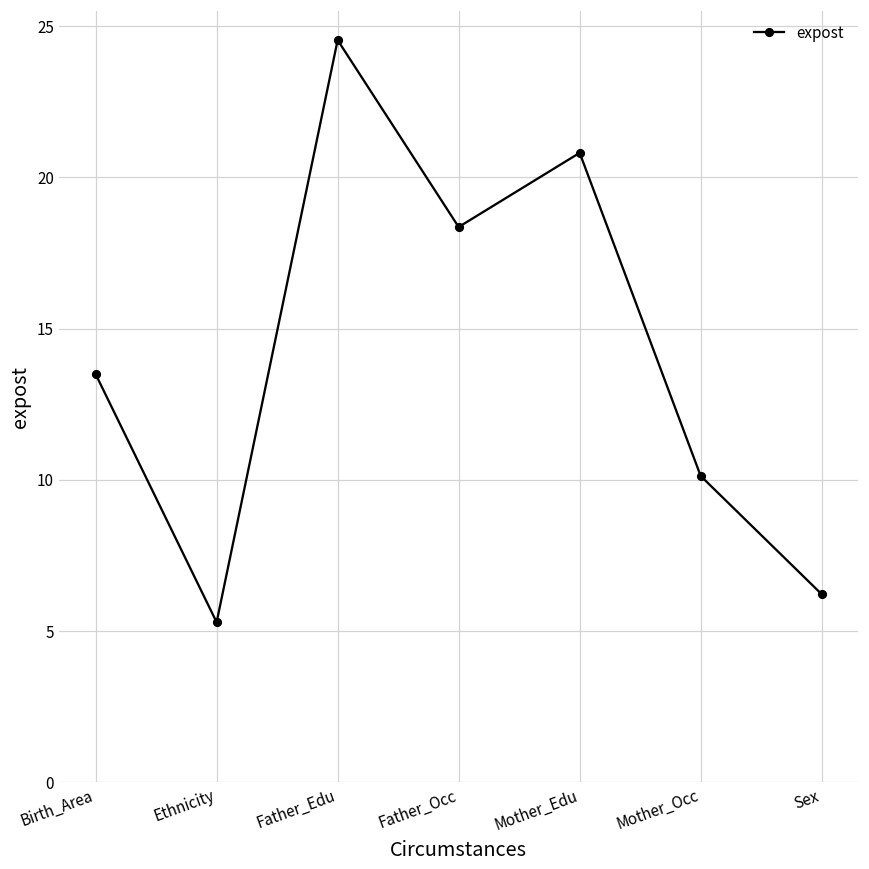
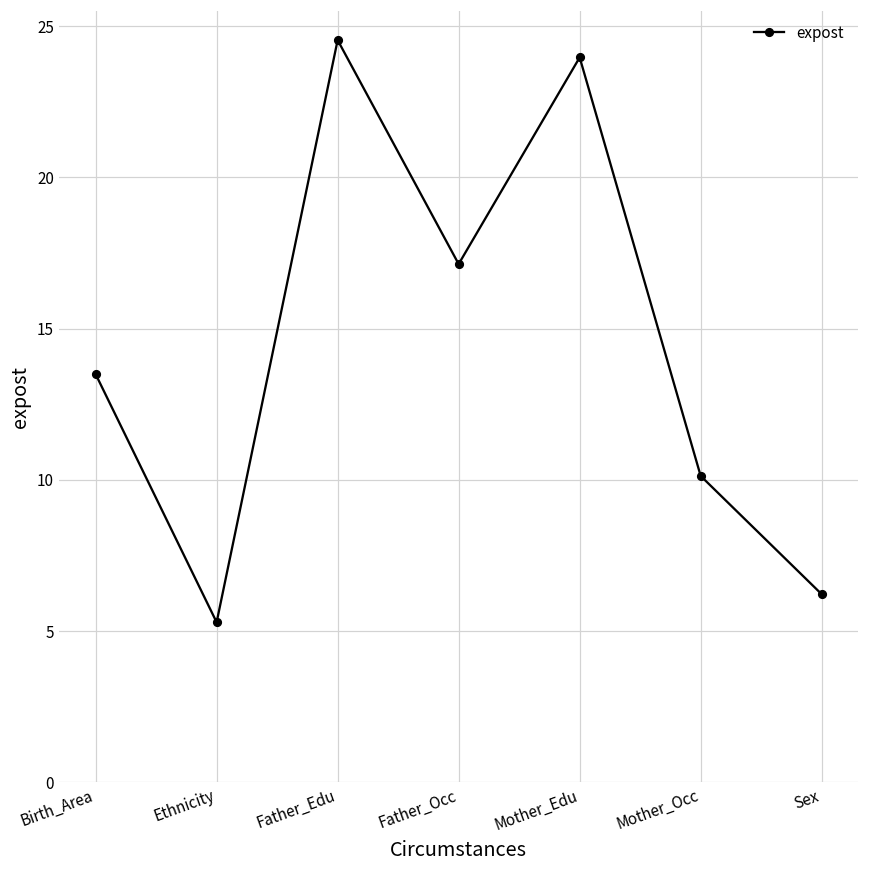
Father_Occ: 18.4 -> 17.1
Mother_Edu: 20.8 -> 24.0
